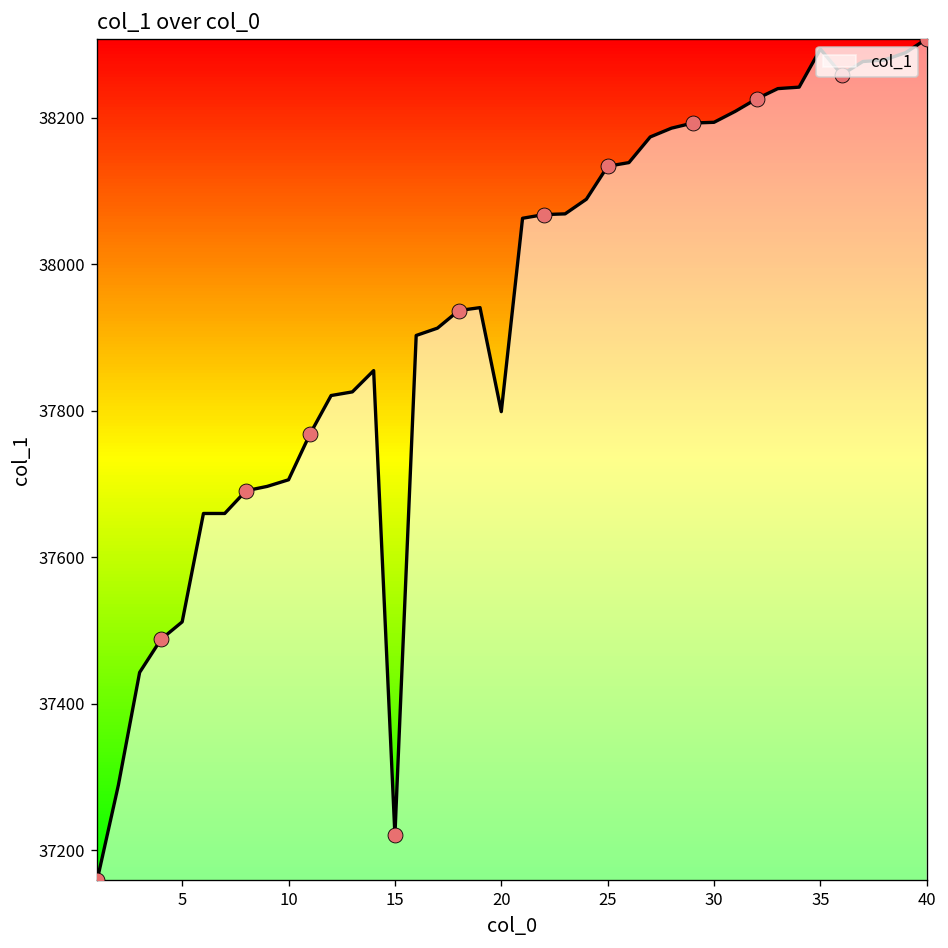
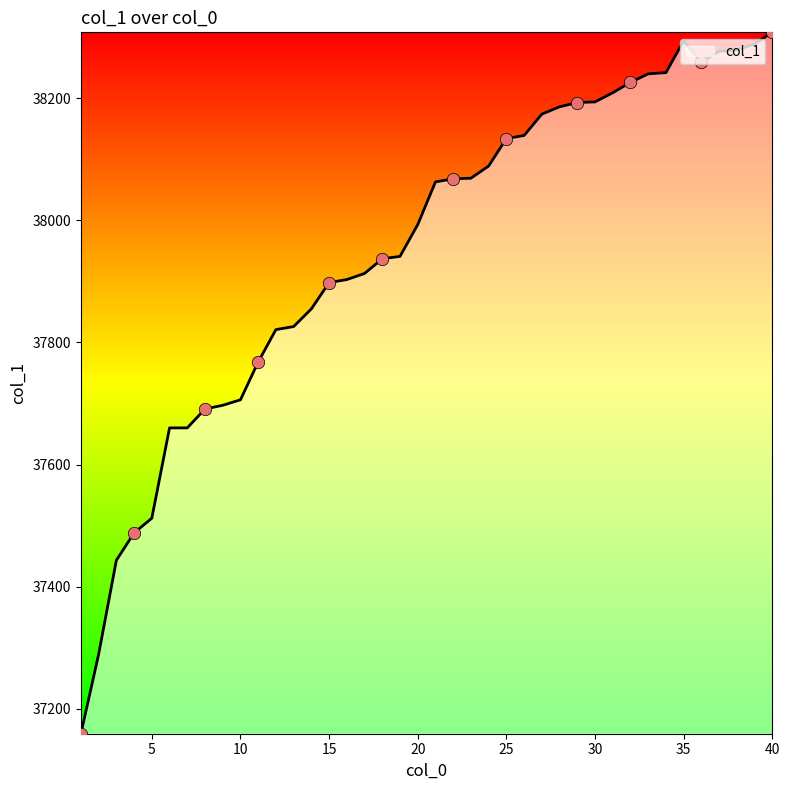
col_1, 15: 37220 -> 37900
col_1, 20: 37800 -> 37990
